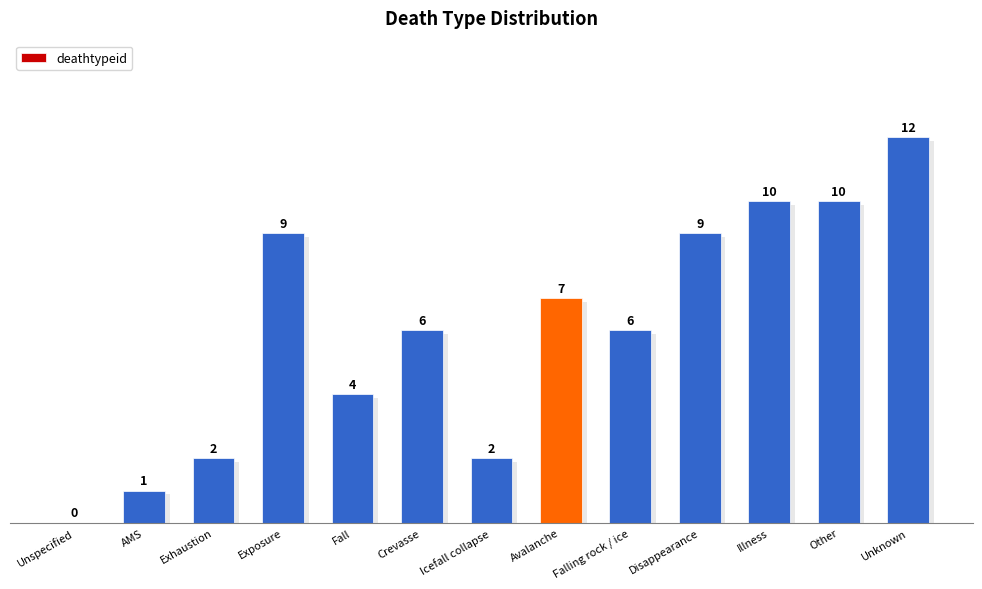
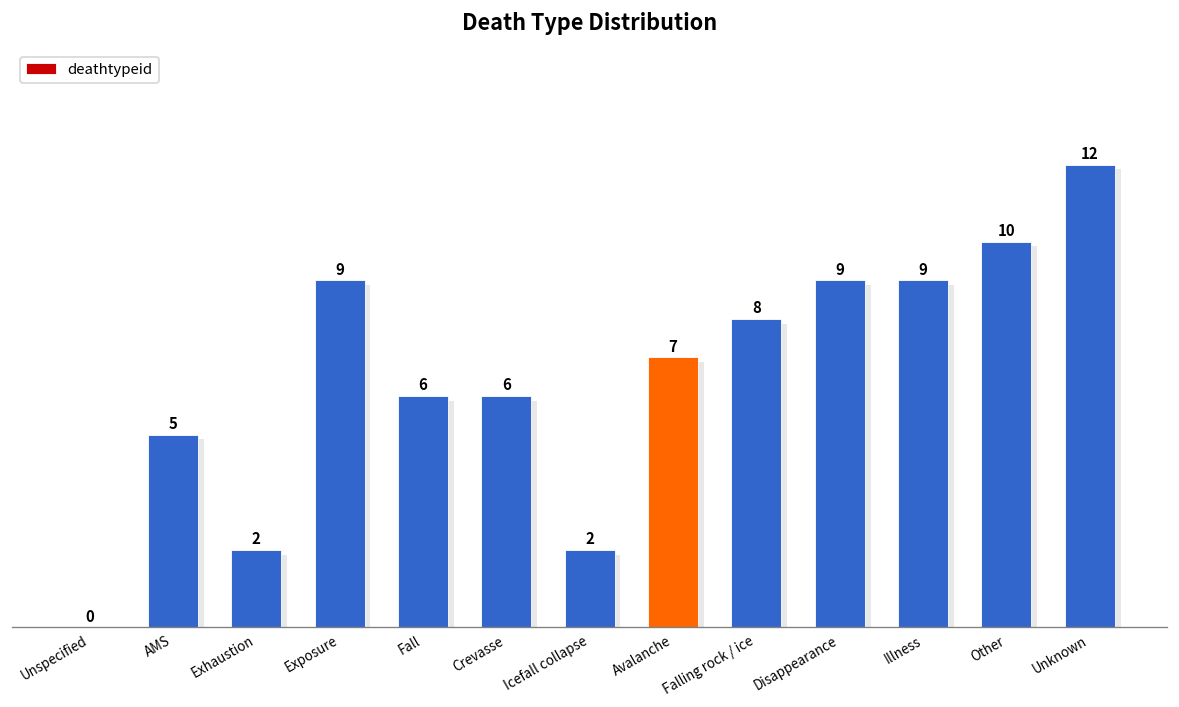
AMS: 1 -> 5
Fall: 4 -> 6
Falling rock / ice: 6 -> 8
Illness: 10 -> 9
